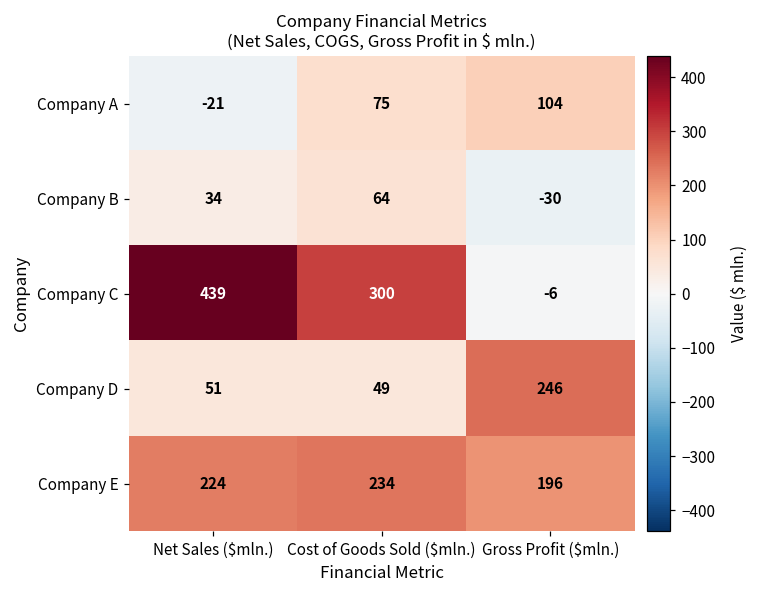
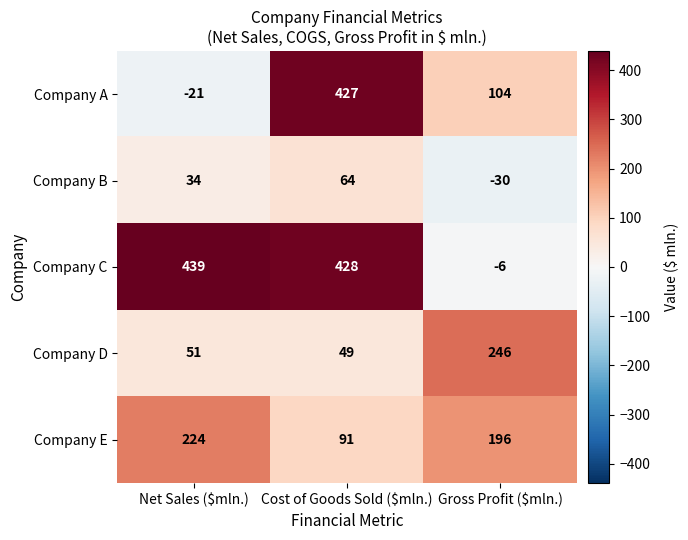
Company A, Cost of Goods Sold ($mln.): 75 -> 427
Company C, Cost of Goods Sold ($mln.): 300 -> 428
Company E, Cost of Goods Sold ($mln.): 234 -> 91
